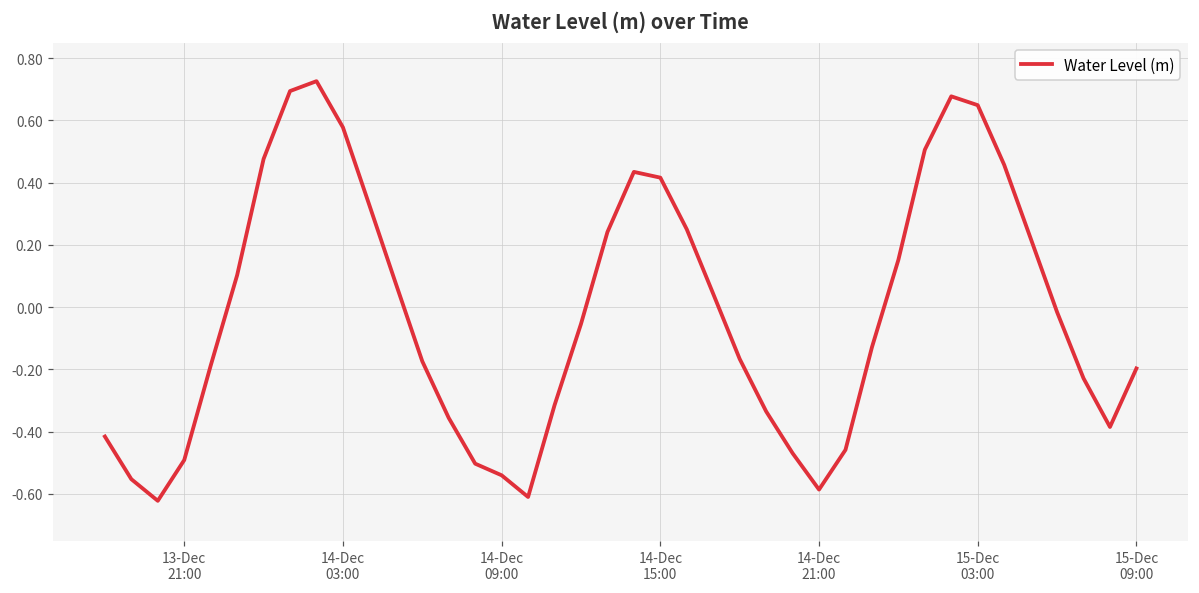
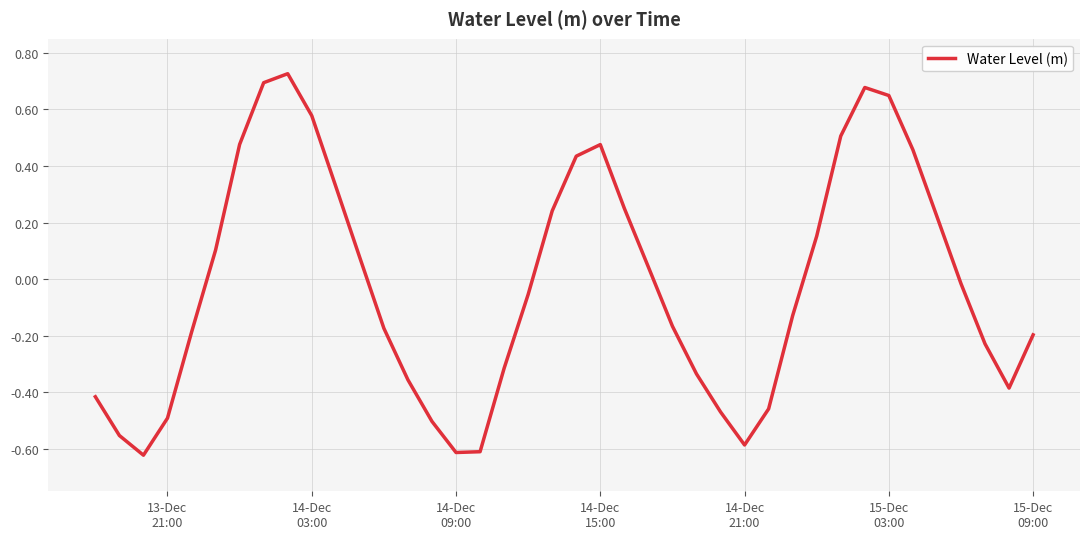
14-Dec 09:00: -0.54 -> -0.61
14-Dec 15:00: 0.42 -> 0.48
